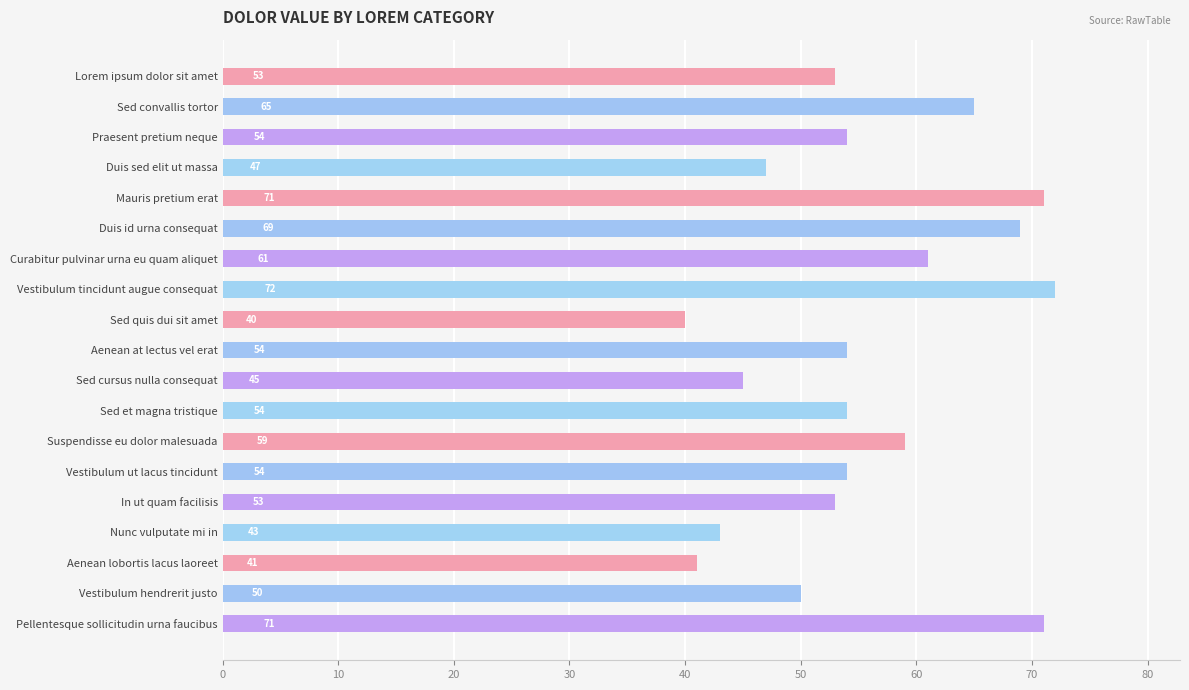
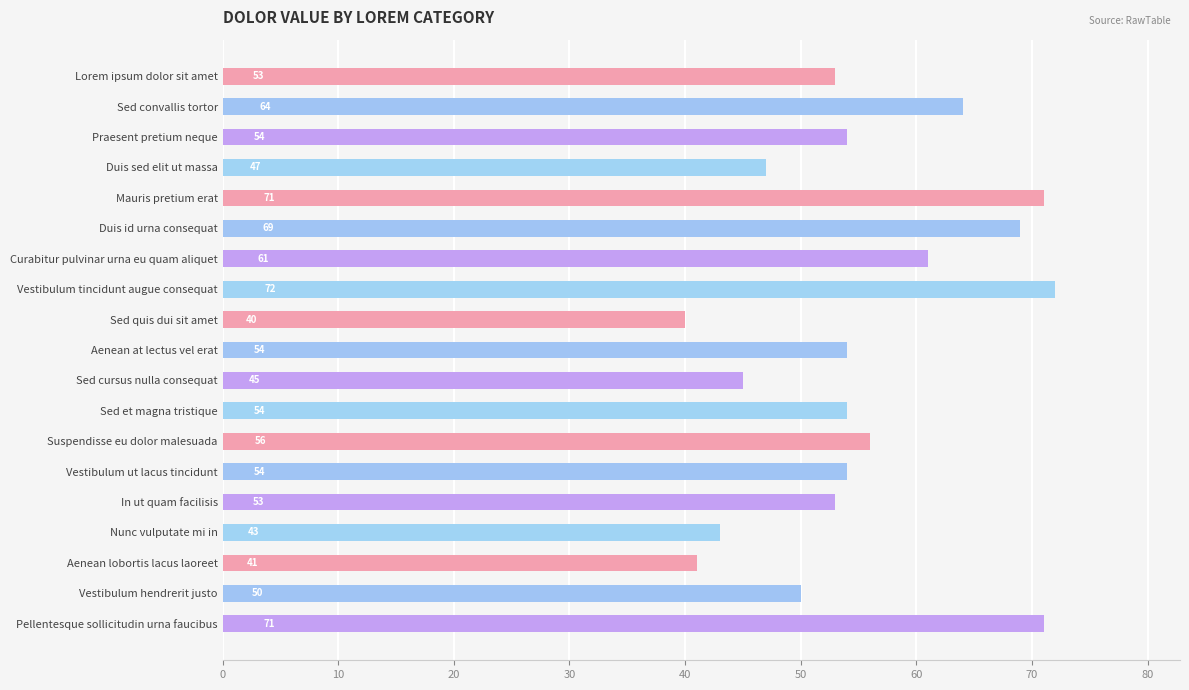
Sed convallis tortor: 65 -> 64
Suspendisse eu dolor malesuada: 59 -> 56
